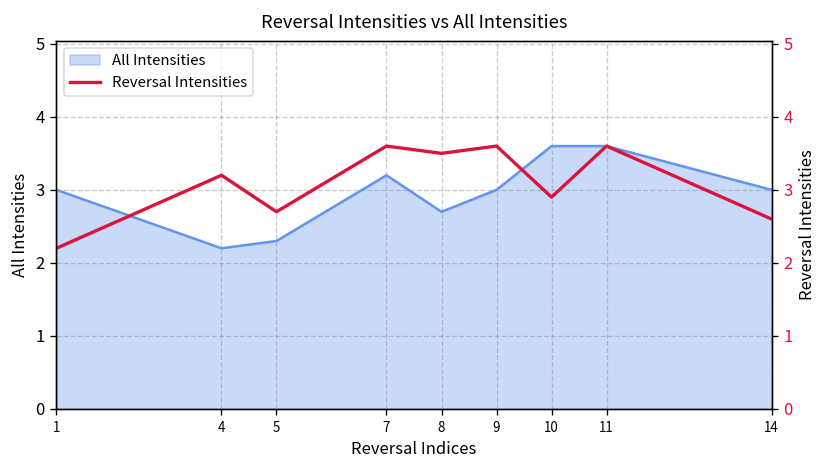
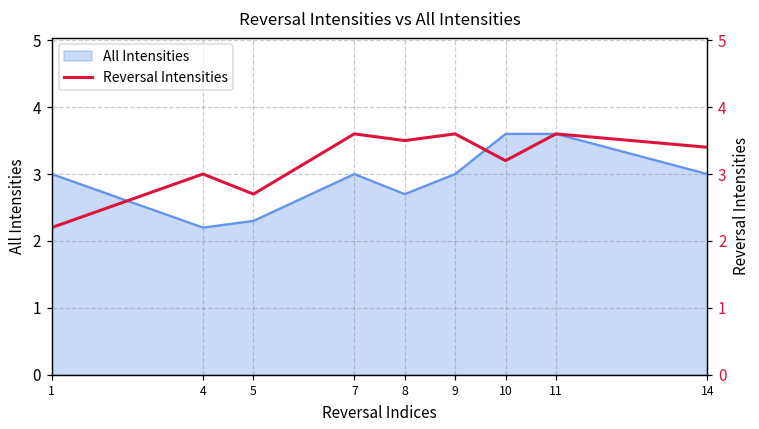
All Intensities, 7: 3.2 -> 3.0
Reversal Intensities, 4: 3.2 -> 3.0
Reversal Intensities, 10: 2.9 -> 3.2
Reversal Intensities, 14: 2.6 -> 3.4
